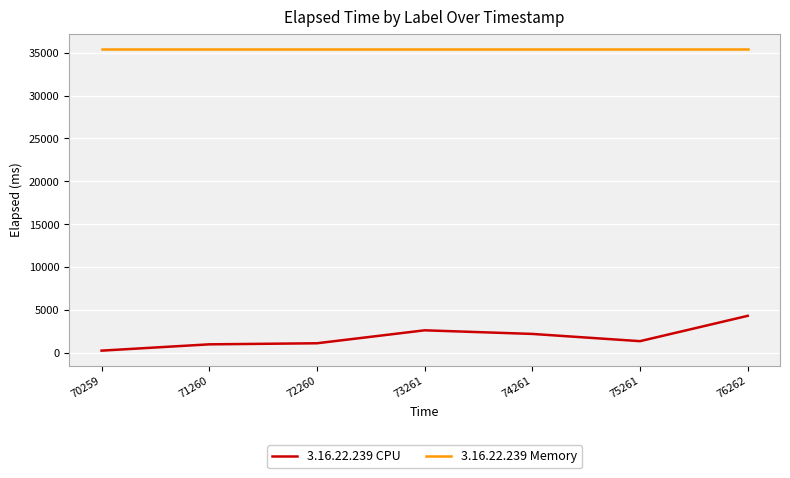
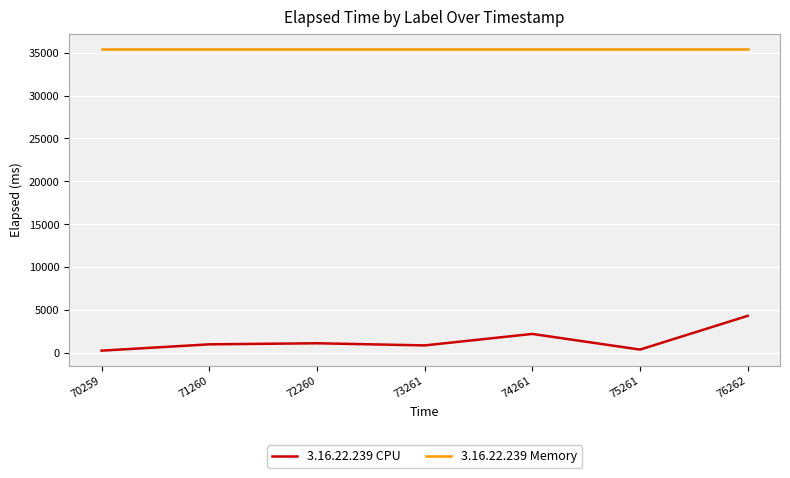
3.16.22.239 CPU, 73261: 3000 -> 1000
3.16.22.239 CPU, 75261: 1000 -> 0
